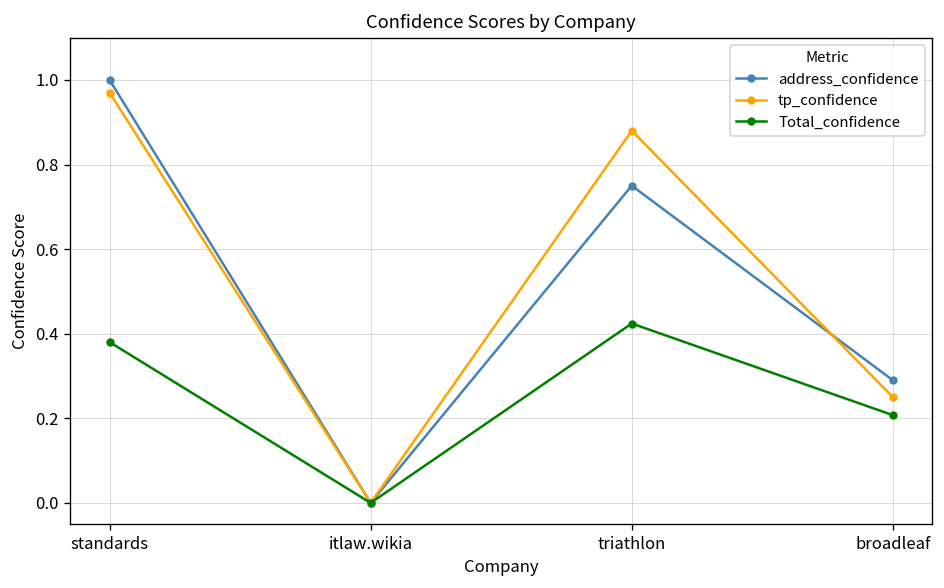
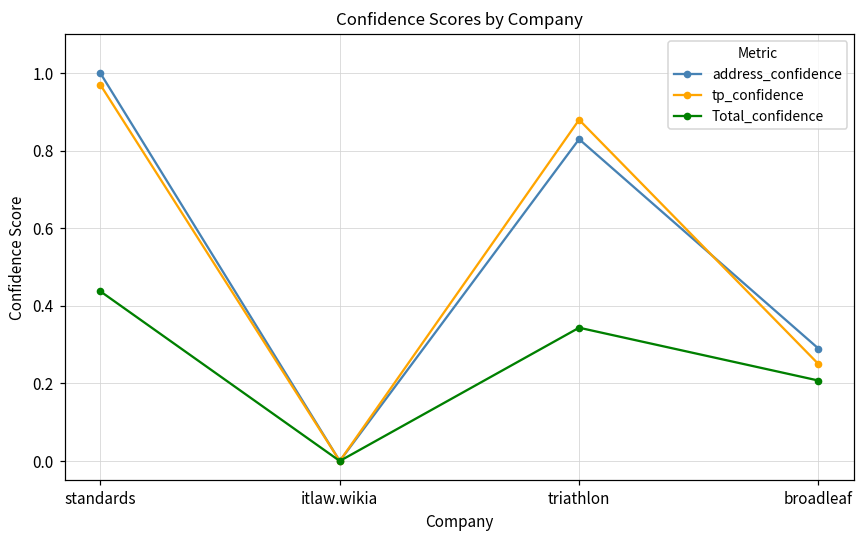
Total_confidence, standards: 0.38 -> 0.44
address_confidence, triathlon: 0.75 -> 0.83
Total_confidence, triathlon: 0.42 -> 0.34
